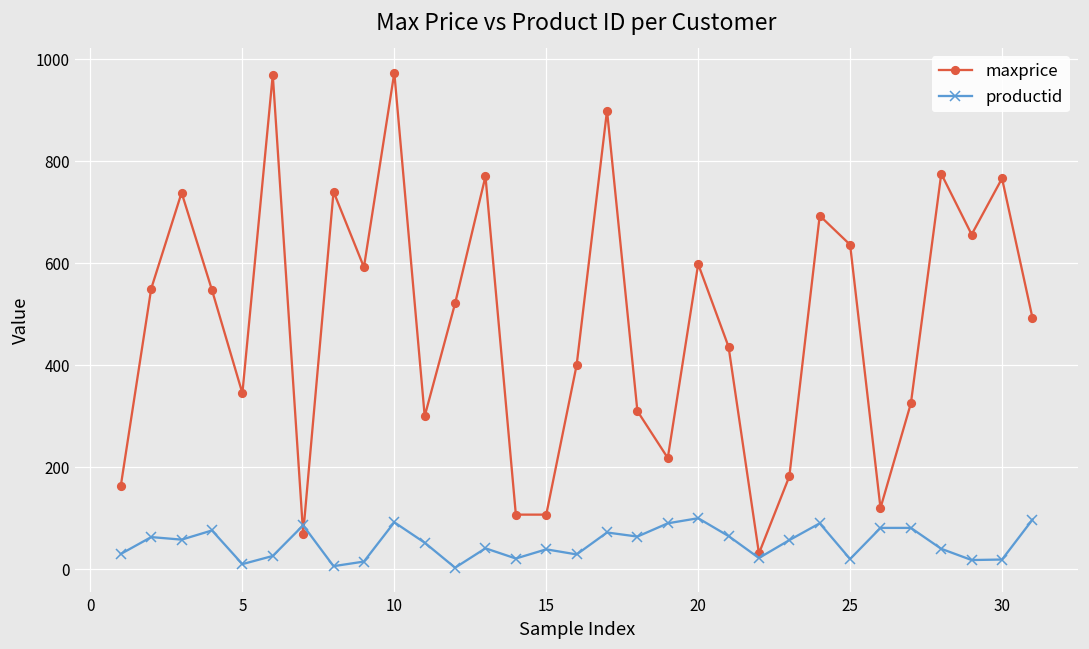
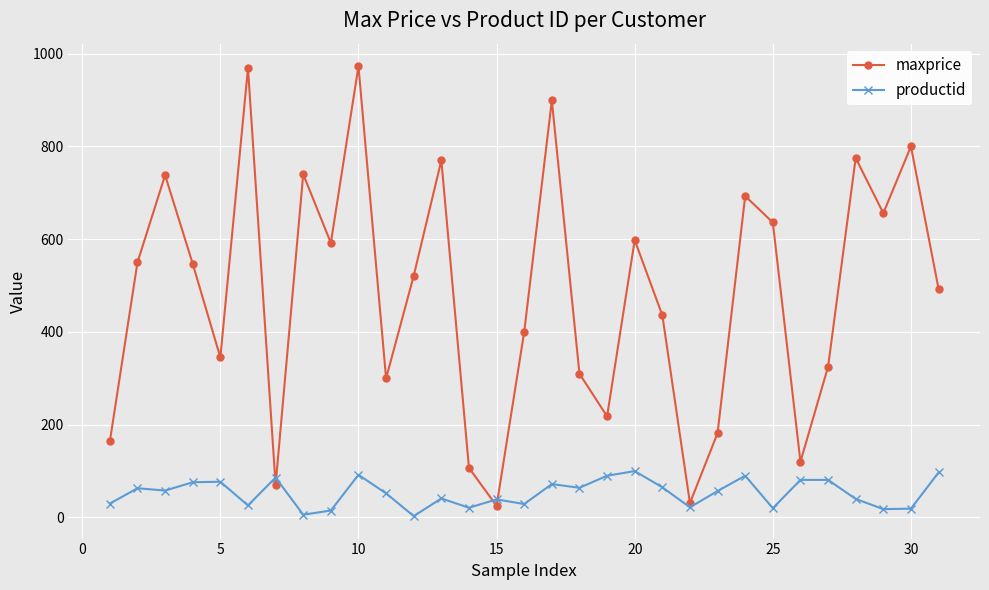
productid, 5: 10 -> 80
maxprice, 15: 110 -> 30
maxprice, 30: 770 -> 800
